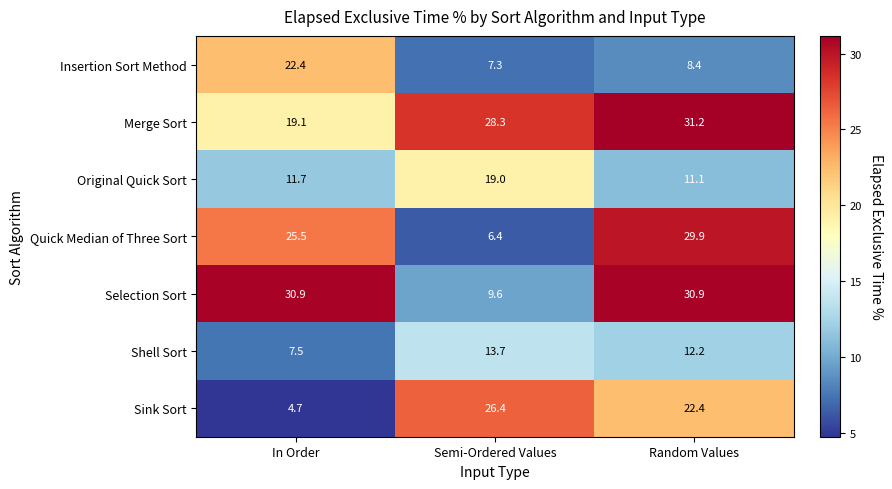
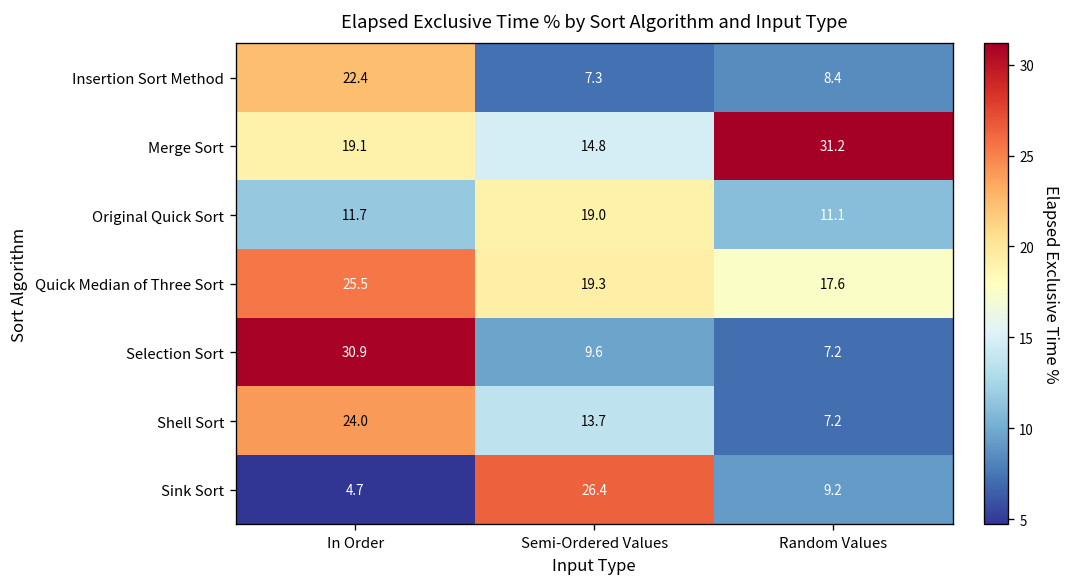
Merge Sort, Semi-Ordered Values: 28.3 -> 14.8
Quick Median of Three Sort, Semi-Ordered Values: 6.4 -> 19.3
Quick Median of Three Sort, Random Values: 29.9 -> 17.6
Selection Sort, Random Values: 30.9 -> 7.2
Shell Sort, In Order: 7.5 -> 24.0
Shell Sort, Random Values: 12.2 -> 7.2
Sink Sort, Random Values: 22.4 -> 9.2
